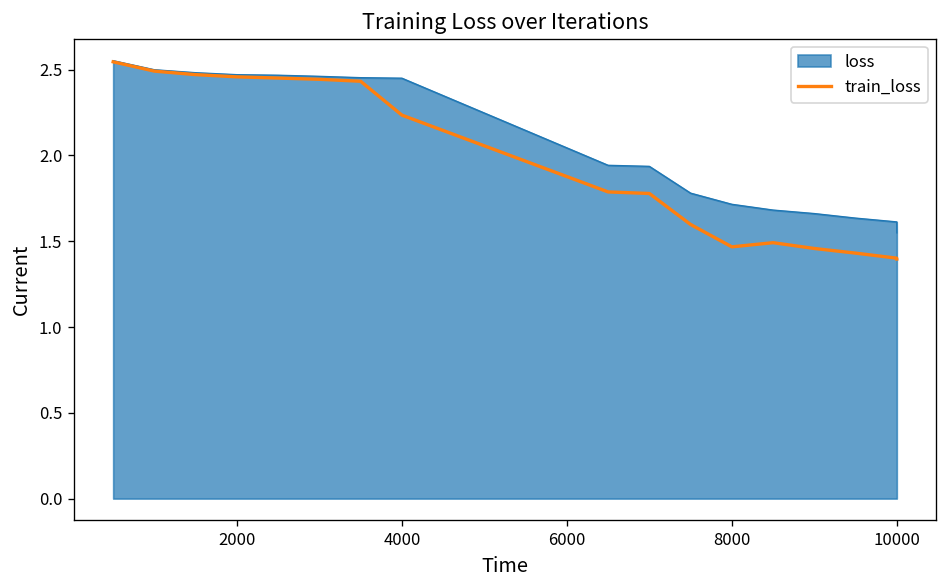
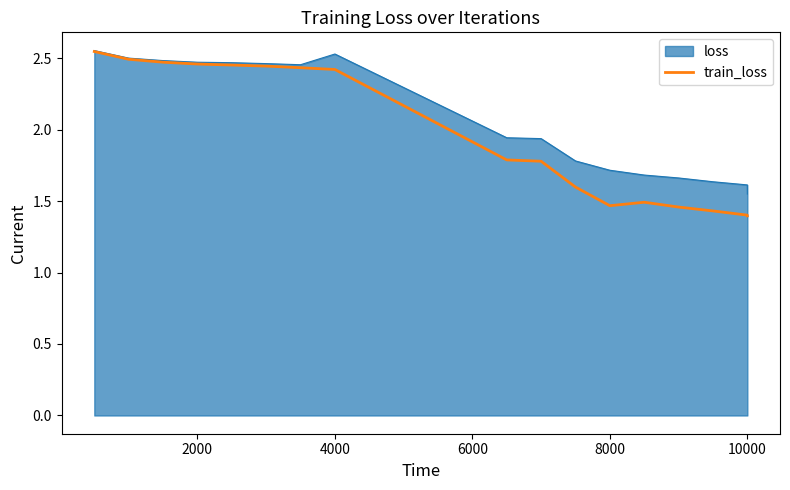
loss, 4000: 2.45 -> 2.53
train_loss, 4000: 2.24 -> 2.42
